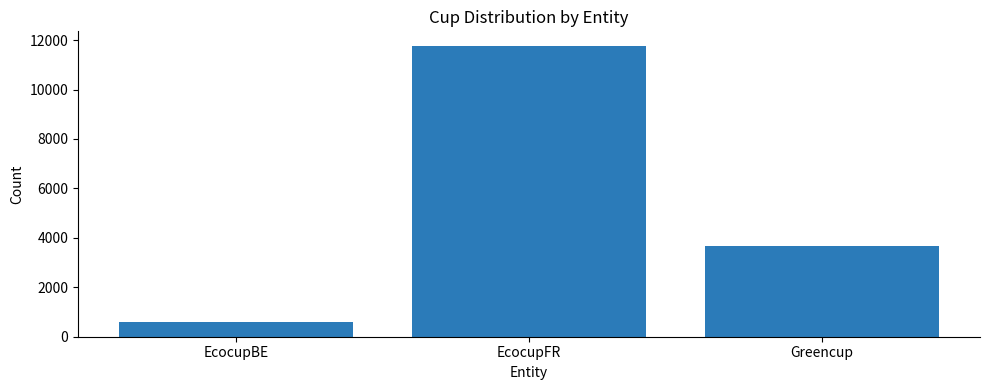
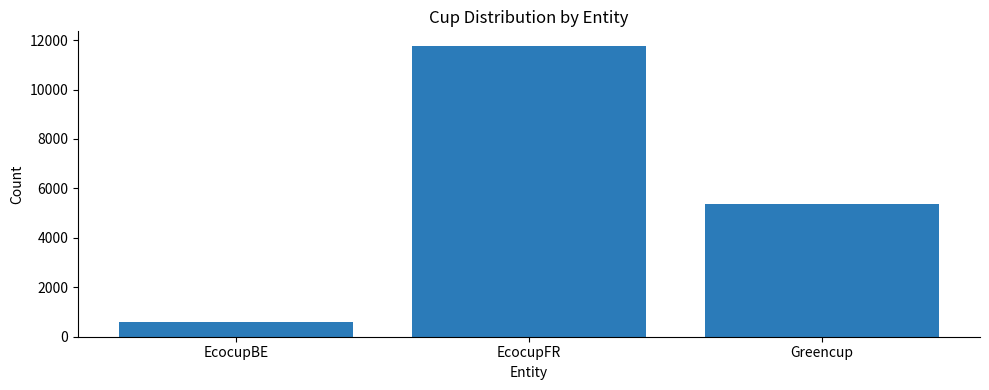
Greencup: 3700 -> 5400
